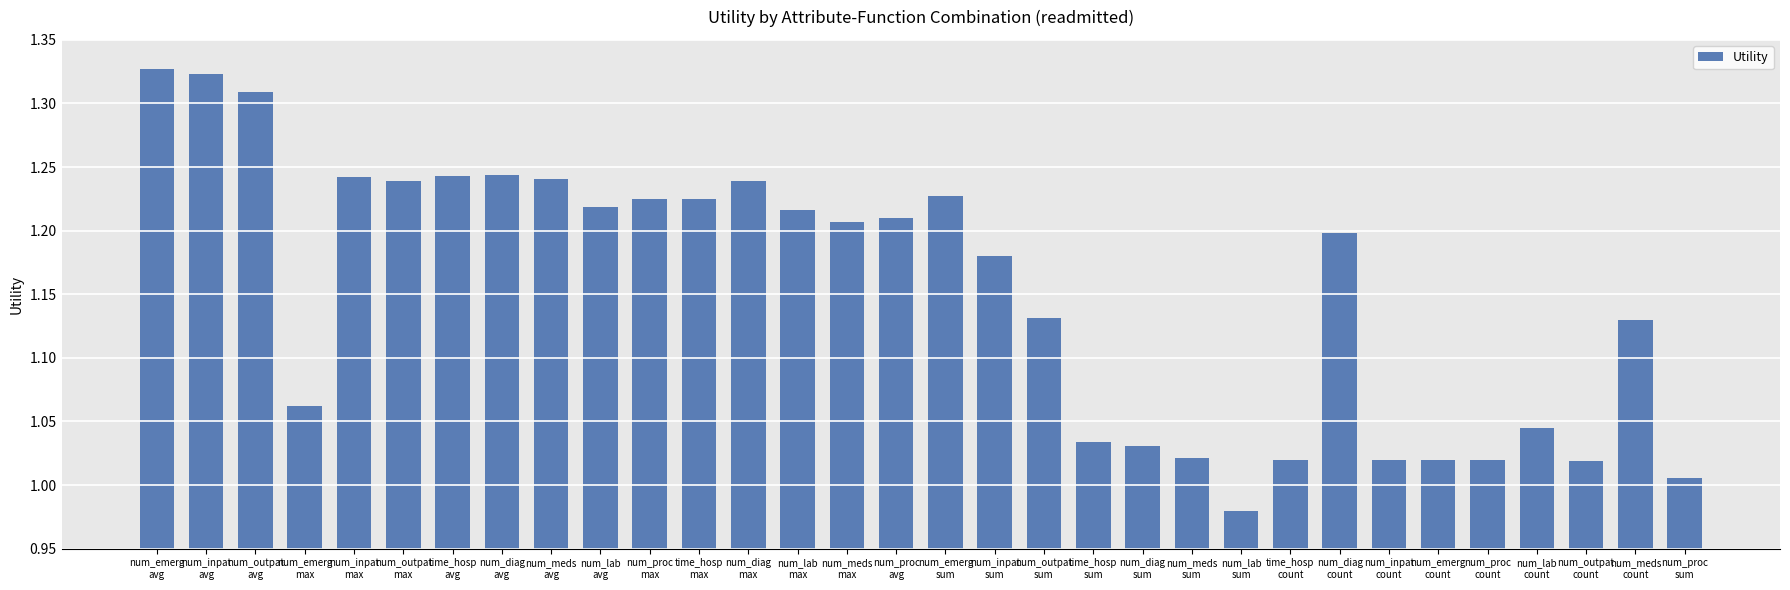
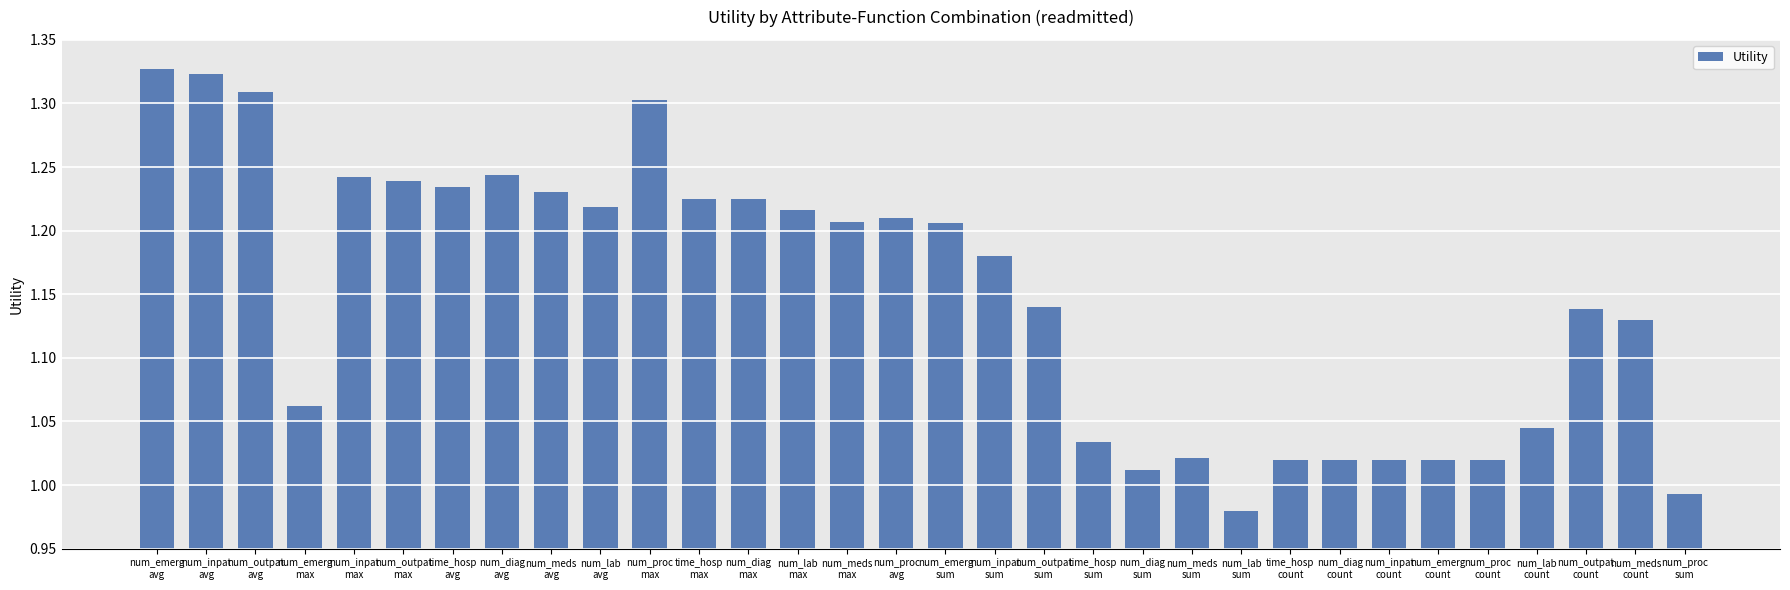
time_hosp avg: 1.243 -> 1.234
num_meds avg: 1.240 -> 1.231
num_proc max: 1.225 -> 1.302
num_diag max: 1.239 -> 1.225
num_emerg sum: 1.227 -> 1.206
num_outpat sum: 1.131 -> 1.140
num_diag sum: 1.031 -> 1.012
num_diag count: 1.198 -> 1.020
num_outpat count: 1.019 -> 1.139
num_proc sum: 1.005 -> 0.993
